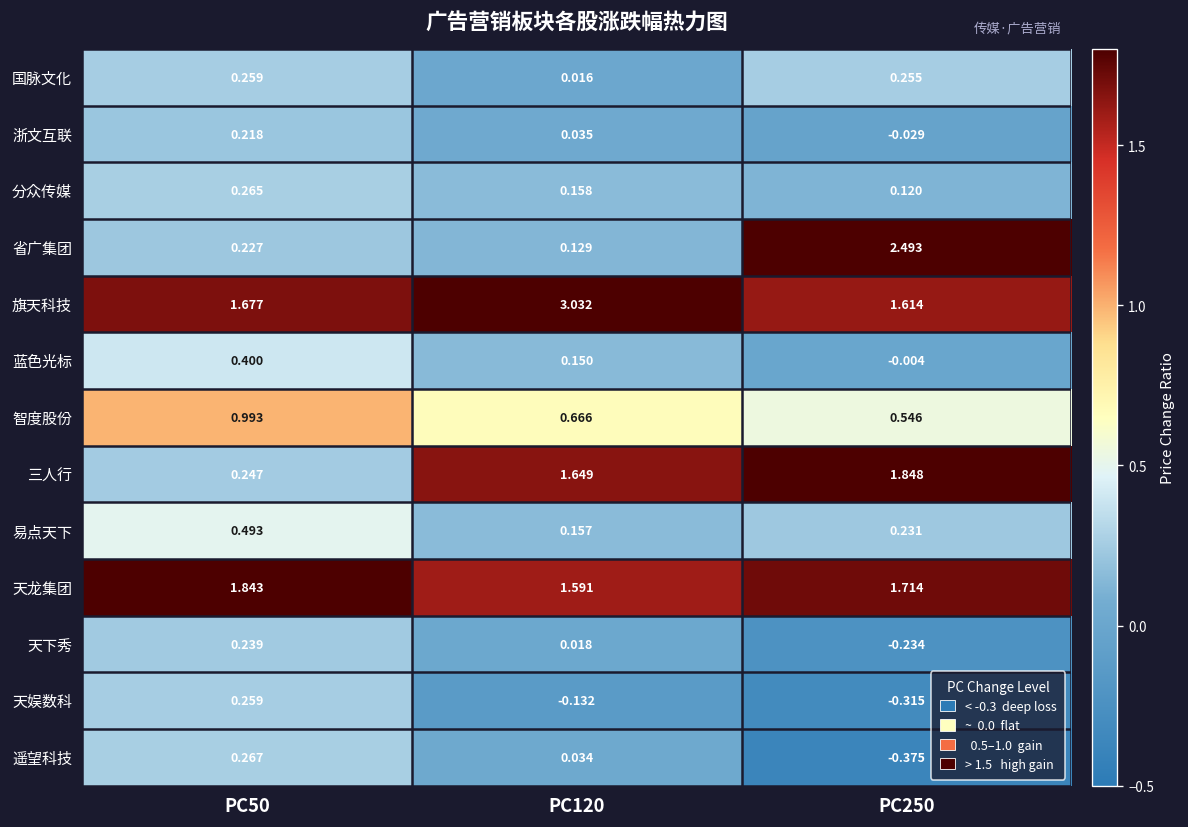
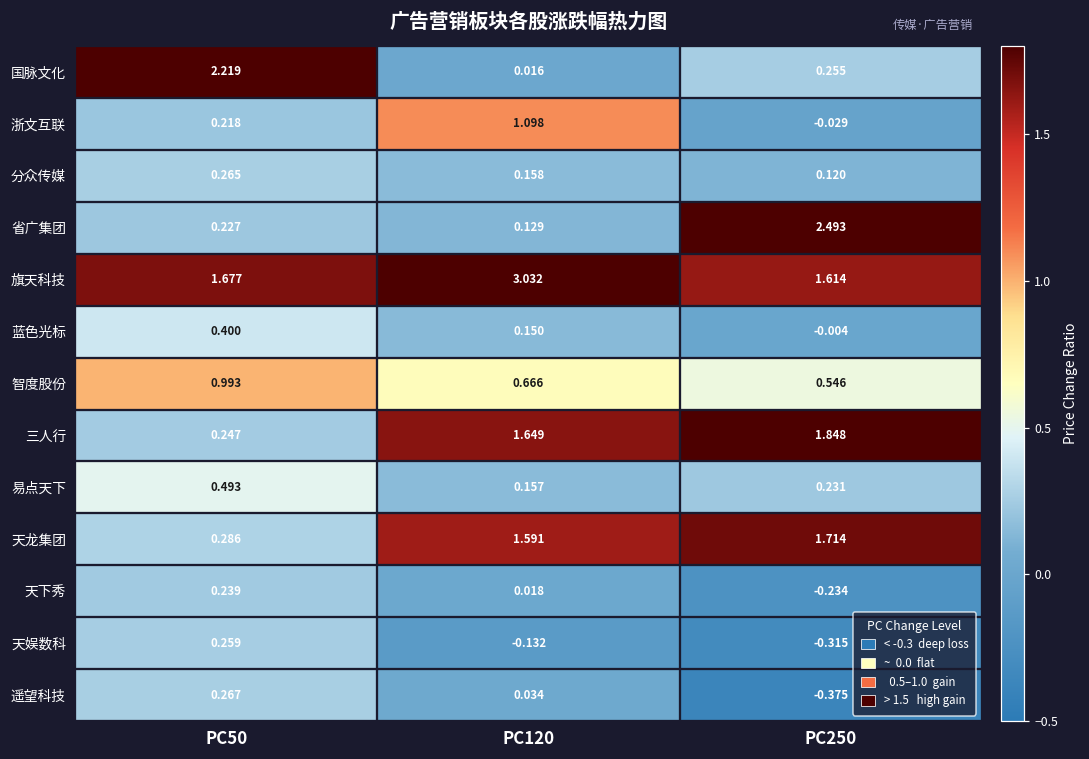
国脉文化, PC50: 0.259 -> 2.219
浙文互联, PC120: 0.035 -> 1.098
天龙集团, PC50: 1.843 -> 0.286
